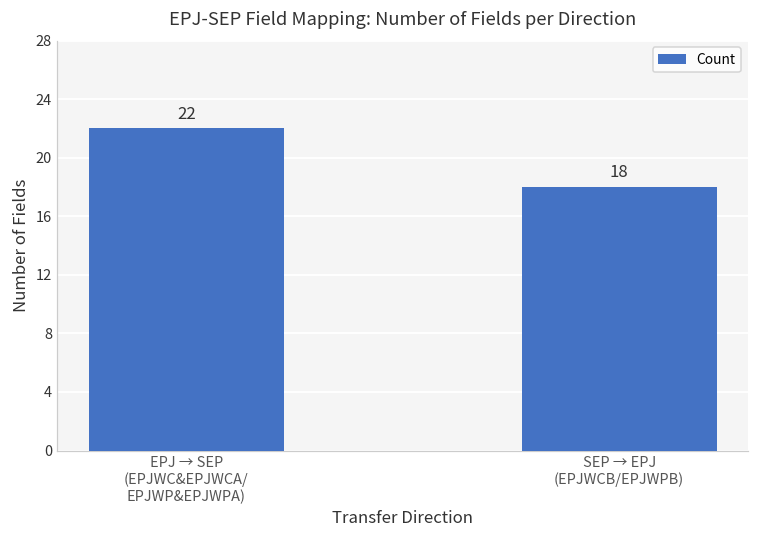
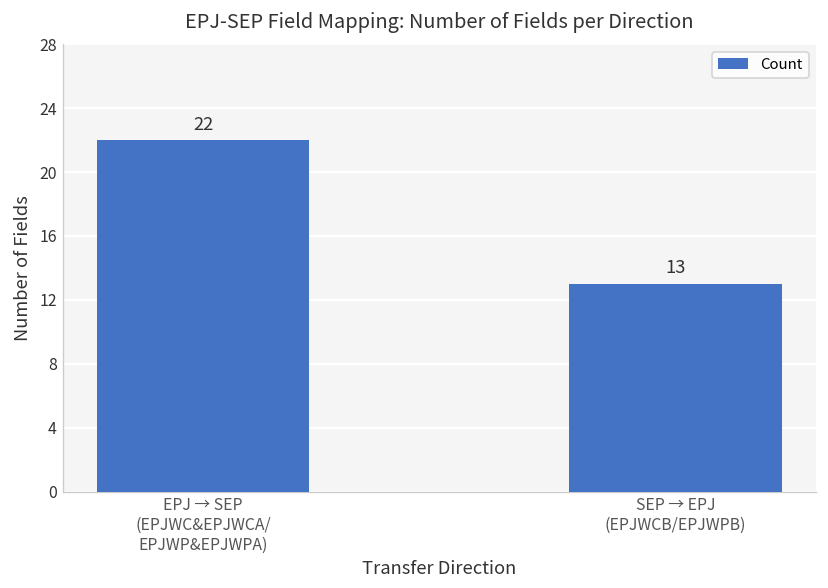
SEP → EPJ (EPJWCB/EPJWPB): 18 -> 13
